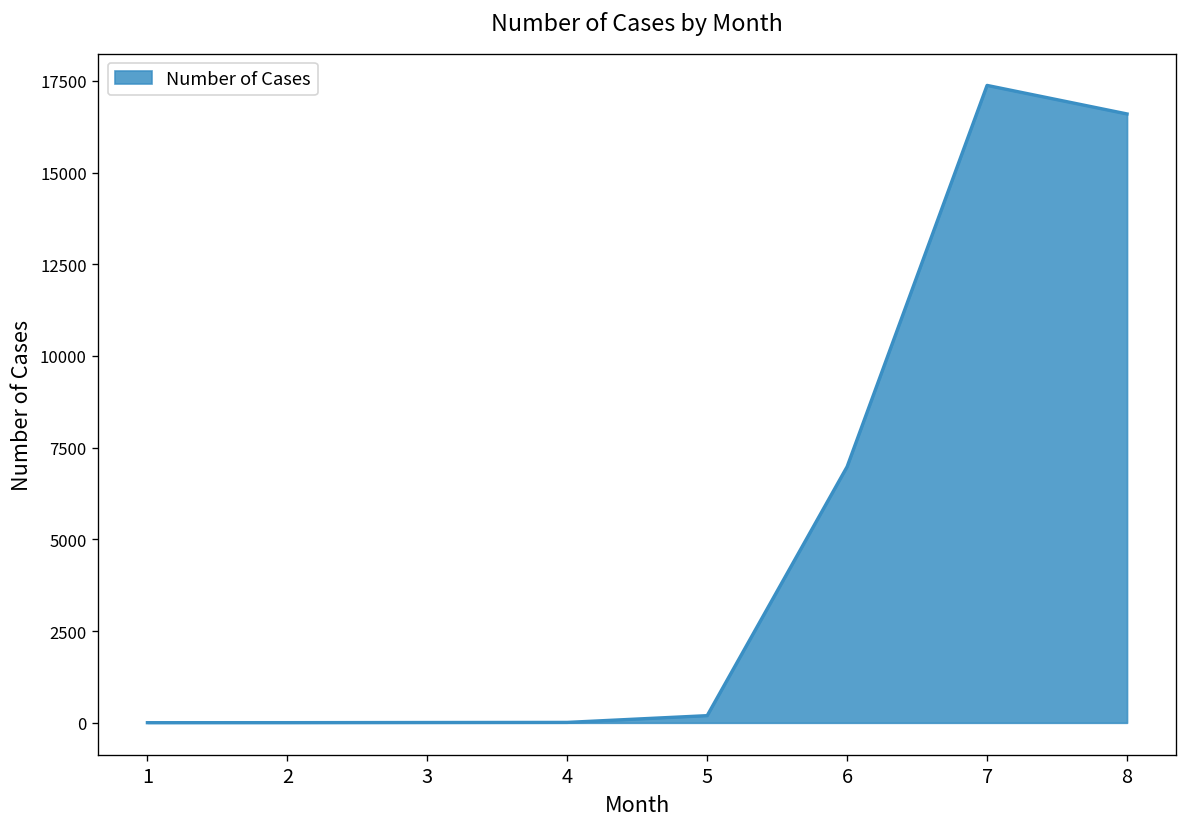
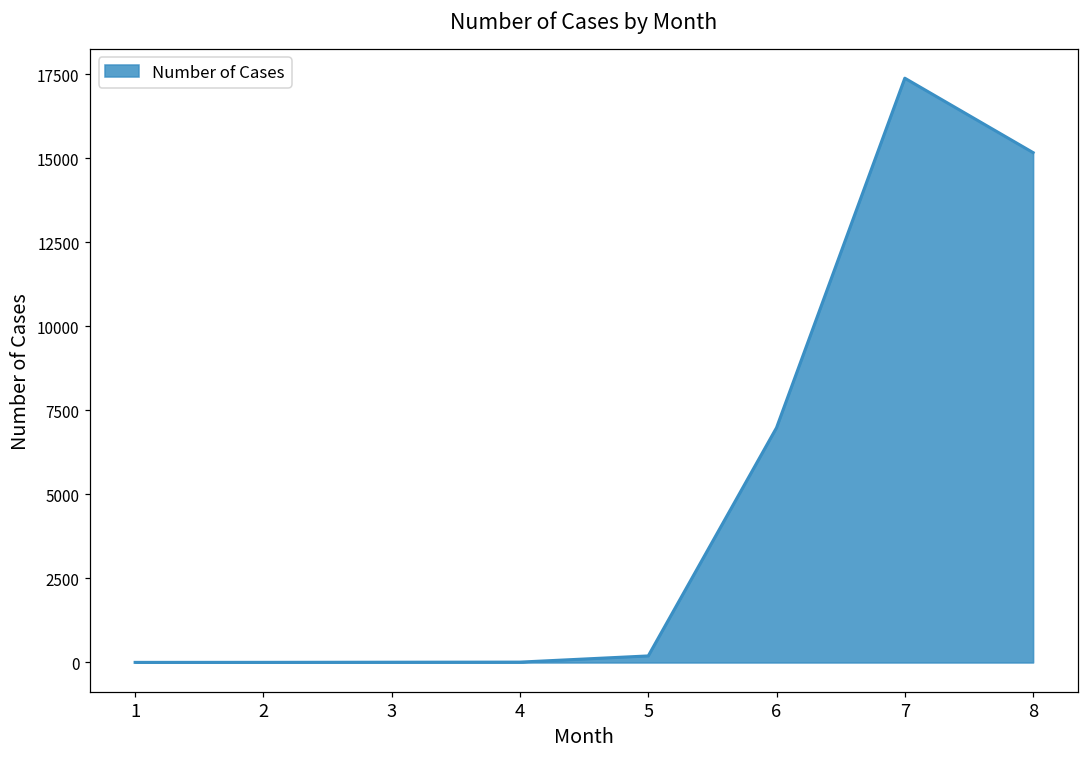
8: 16600 -> 15200
